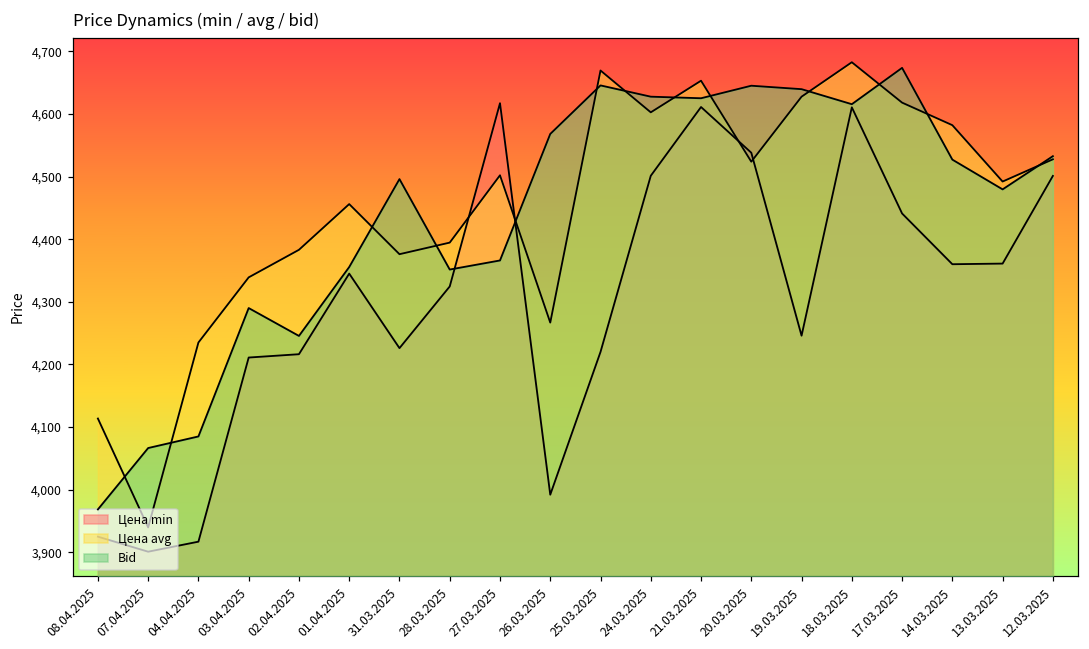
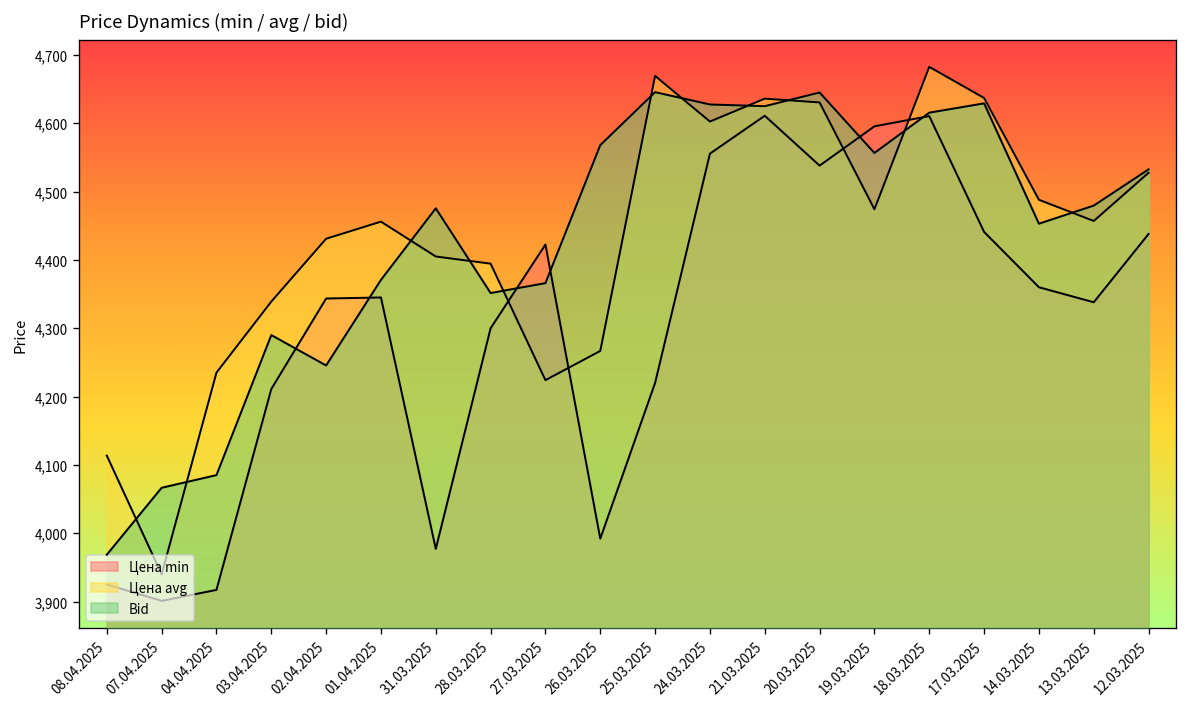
Цена min, 02.04.2025: 4,220 -> 4,340
Цена avg, 02.04.2025: 4,380 -> 4,430
Bid, 01.04.2025: 4,360 -> 4,370
Цена min, 31.03.2025: 4,230 -> 3,980
Цена avg, 31.03.2025: 4,380 -> 4,410
Bid, 31.03.2025: 4,500 -> 4,480
Цена min, 28.03.2025: 4,320 -> 4,300
Цена min, 27.03.2025: 4,620 -> 4,420
Цена avg, 27.03.2025: 4,500 -> 4,220
Цена min, 24.03.2025: 4,500 -> 4,560
Цена avg, 21.03.2025: 4,650 -> 4,640
Цена avg, 20.03.2025: 4,520 -> 4,630
Цена min, 19.03.2025: 4,250 -> 4,600
Цена avg, 19.03.2025: 4,630 -> 4,470
Bid, 19.03.2025: 4,640 -> 4,560
Цена avg, 17.03.2025: 4,620 -> 4,640
Bid, 17.03.2025: 4,670 -> 4,630
Цена avg, 14.03.2025: 4,580 -> 4,490
Bid, 14.03.2025: 4,530 -> 4,450
Цена min, 13.03.2025: 4,360 -> 4,340
Цена avg, 13.03.2025: 4,490 -> 4,460
Цена min, 12.03.2025: 4,500 -> 4,440
